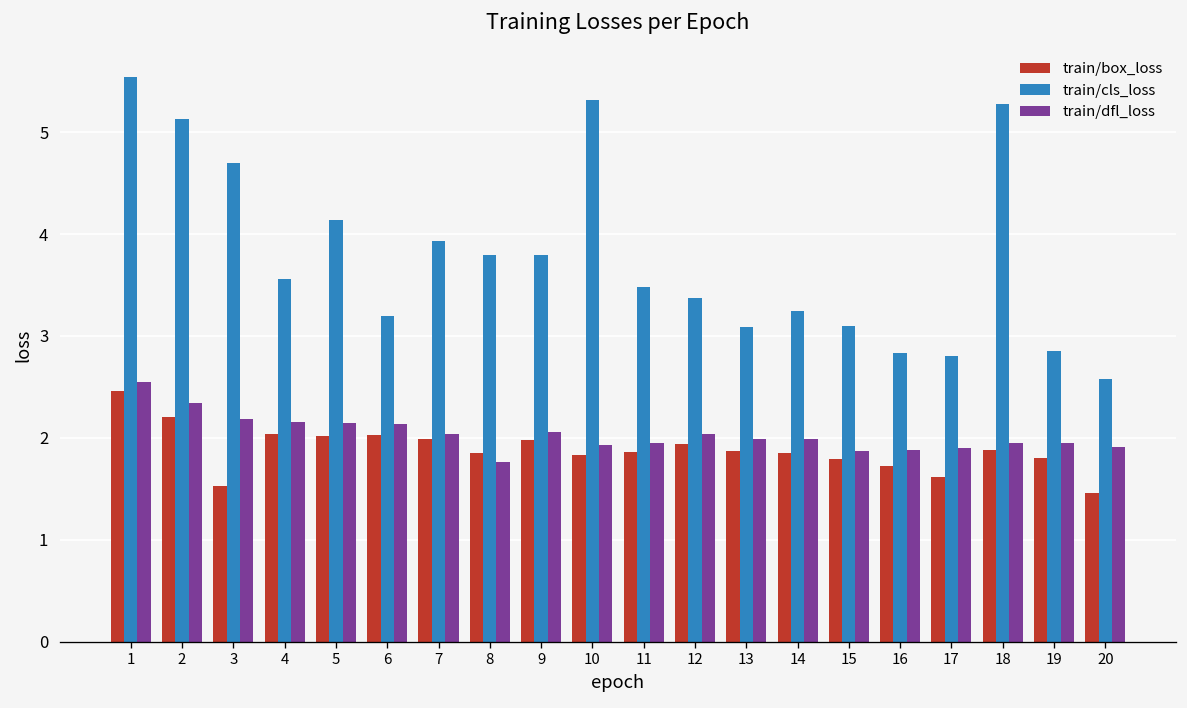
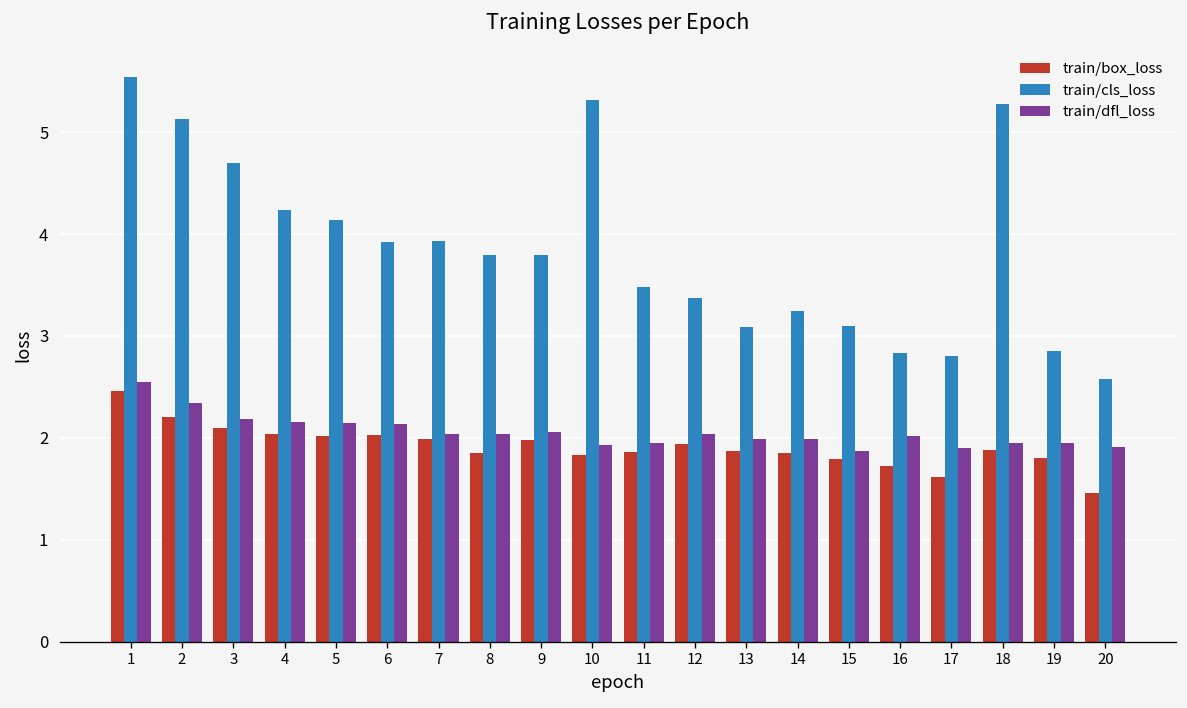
train/box_loss, 3: 1.5 -> 2.1
train/cls_loss, 4: 3.6 -> 4.2
train/cls_loss, 6: 3.2 -> 3.9
train/dfl_loss, 8: 1.8 -> 2.0
train/dfl_loss, 16: 1.9 -> 2.0
